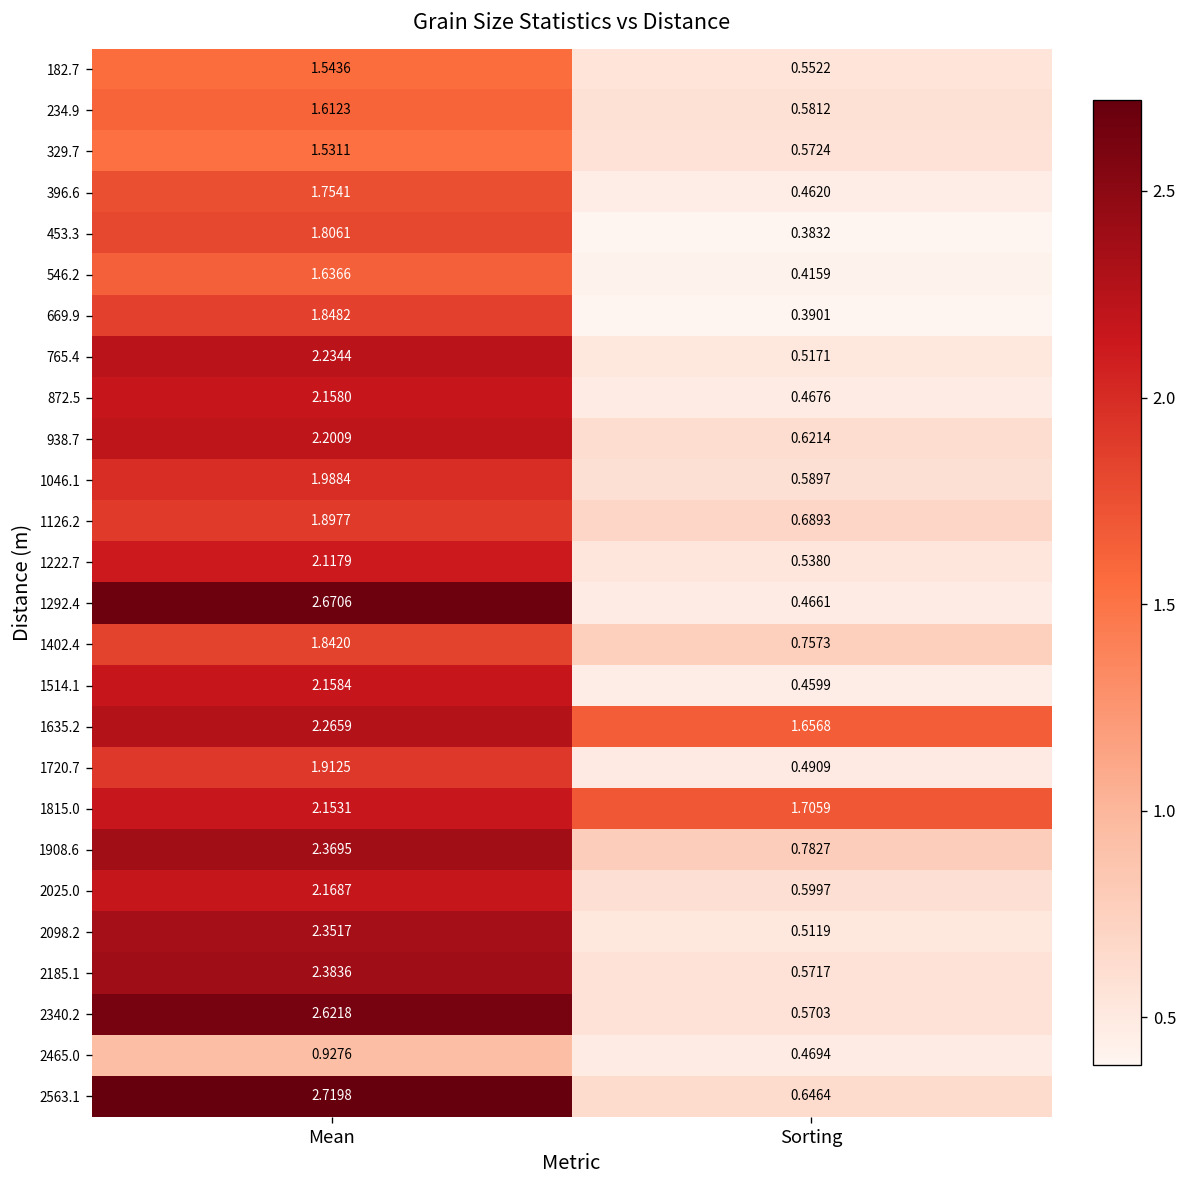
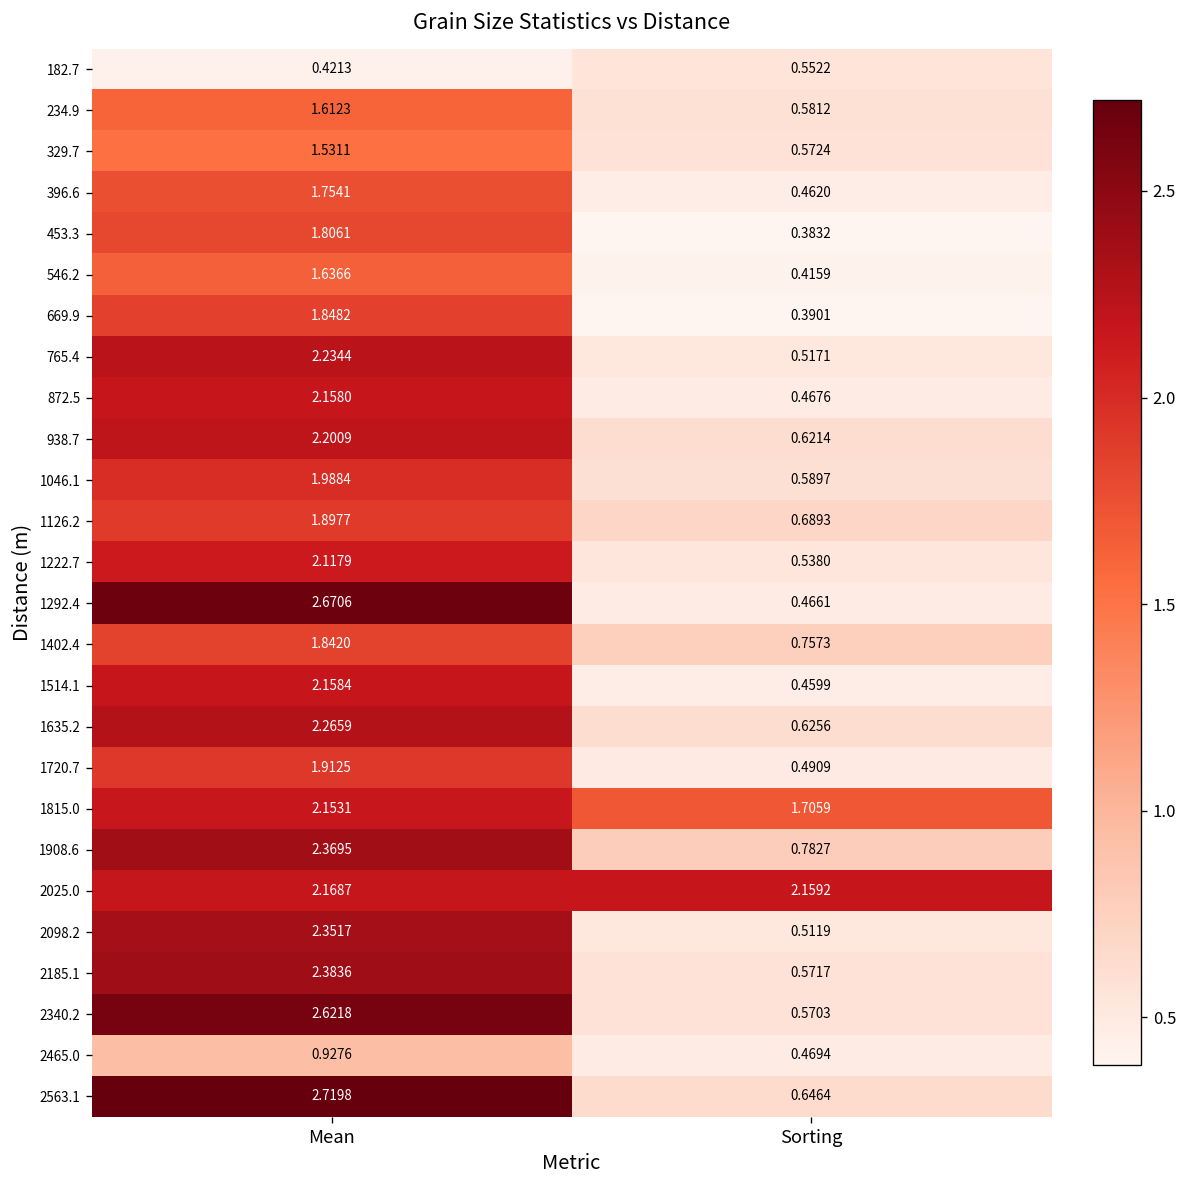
182.7, Mean: 1.5436 -> 0.4213
1635.2, Sorting: 1.6568 -> 0.6256
2025.0, Sorting: 0.5997 -> 2.1592
